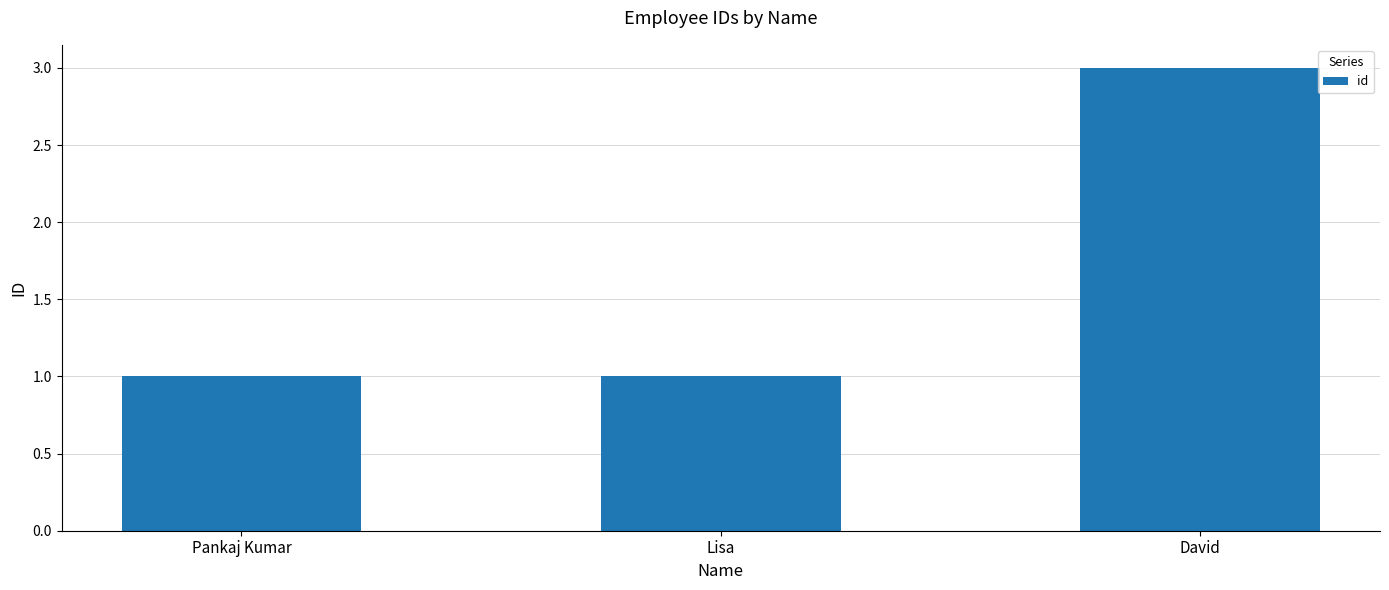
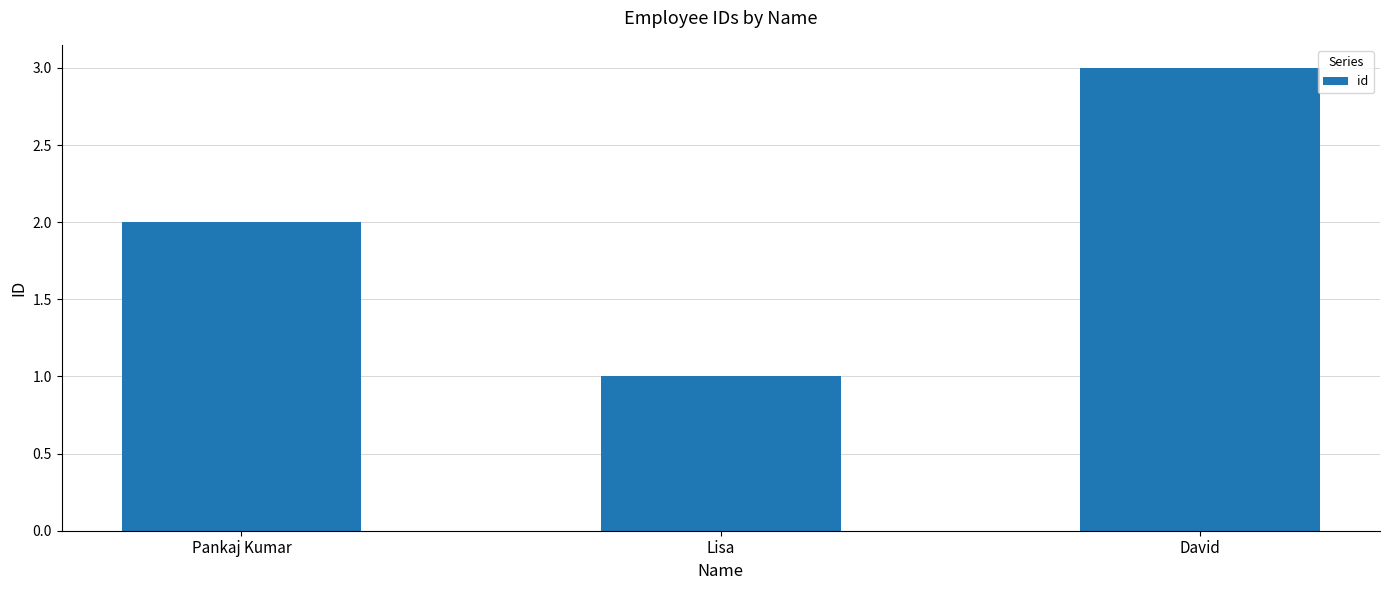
Pankaj Kumar: 1 -> 2
